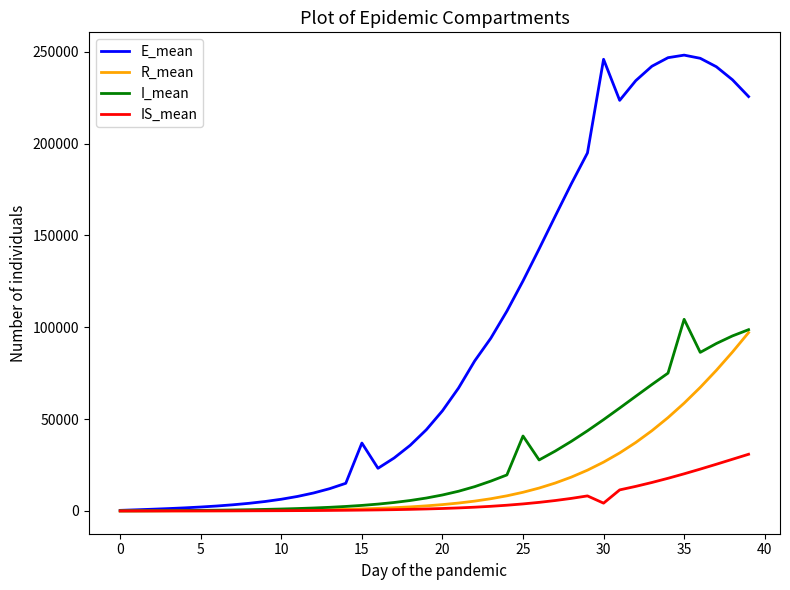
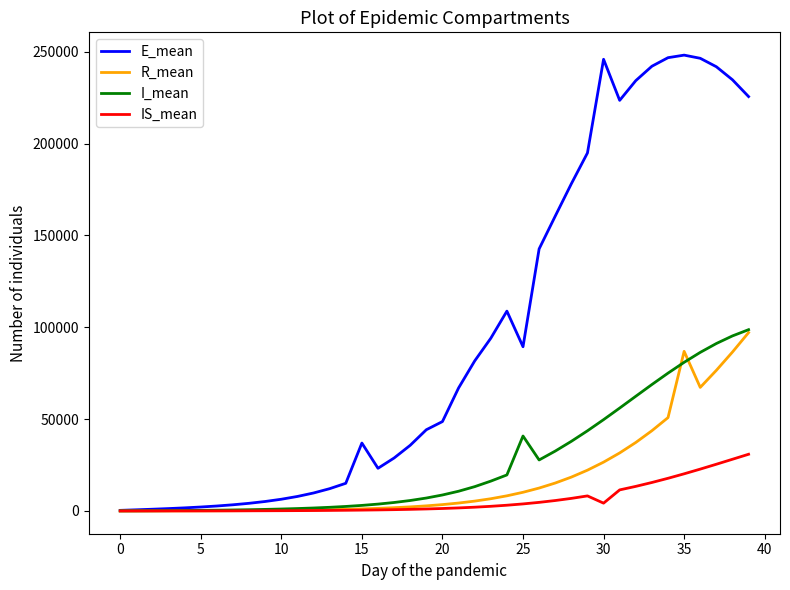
E_mean, 20: 55000 -> 49000
E_mean, 25: 125000 -> 89000
R_mean, 35: 59000 -> 87000
I_mean, 35: 104000 -> 81000
